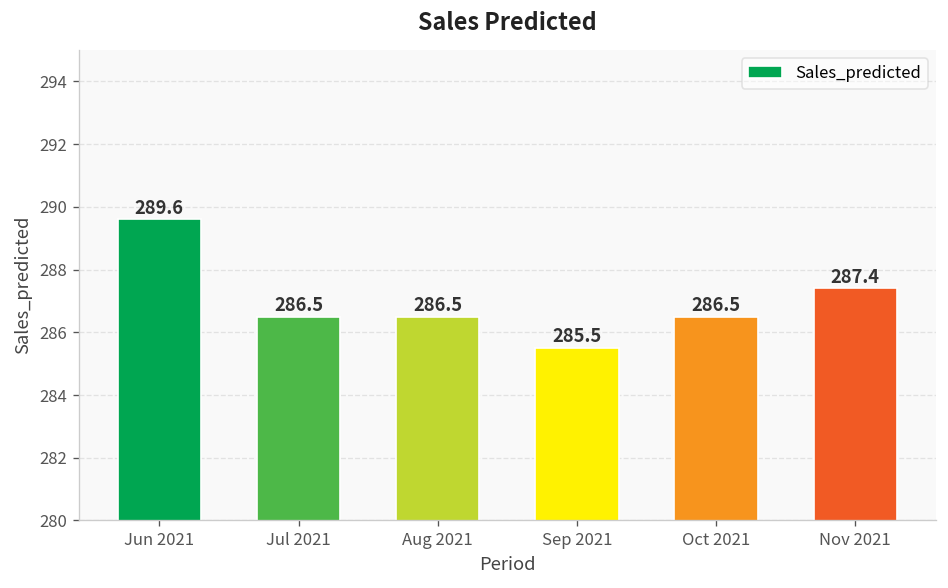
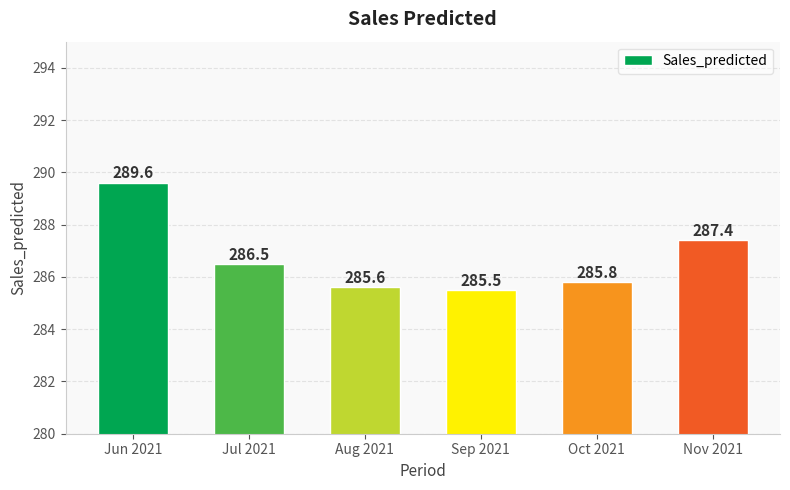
Aug 2021: 286.5 -> 285.6
Oct 2021: 286.5 -> 285.8
